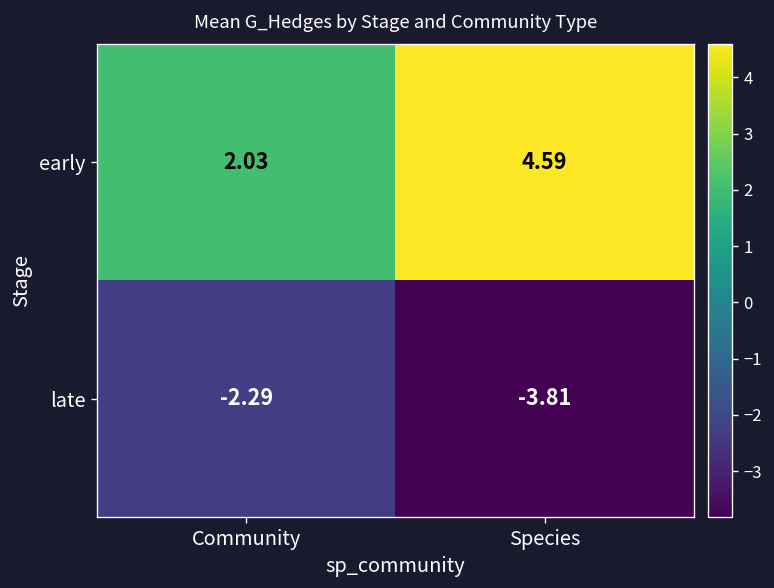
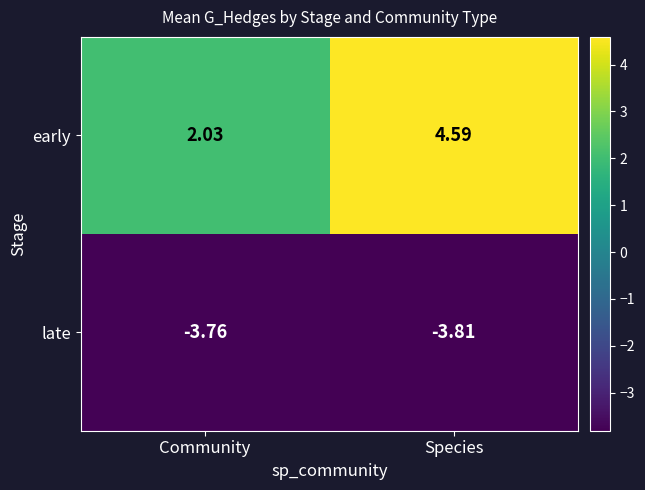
late, Community: -2.29 -> -3.76
